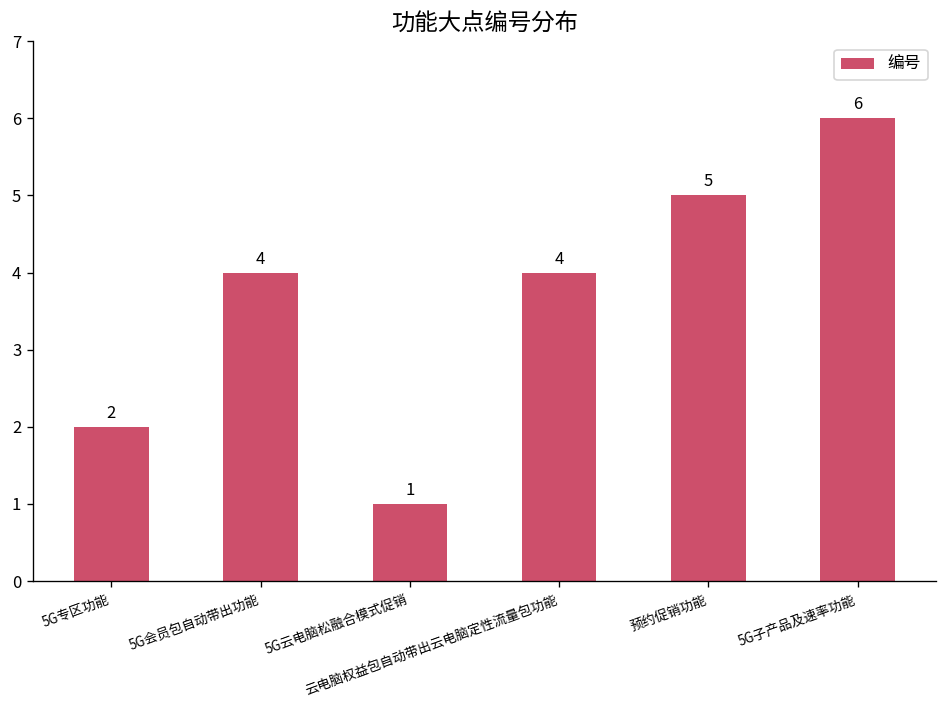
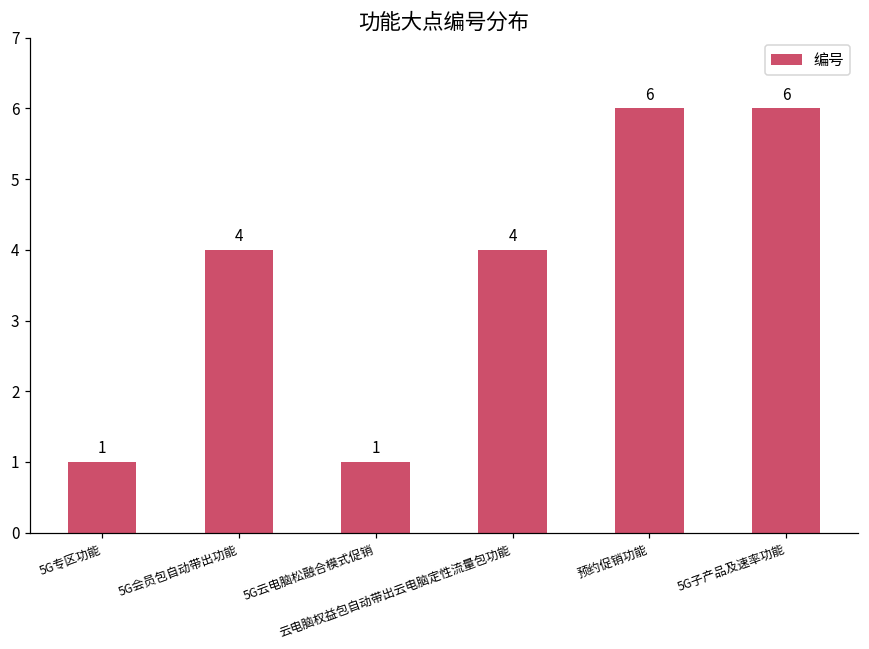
5G专区功能: 2 -> 1
预约促销功能: 5 -> 6
